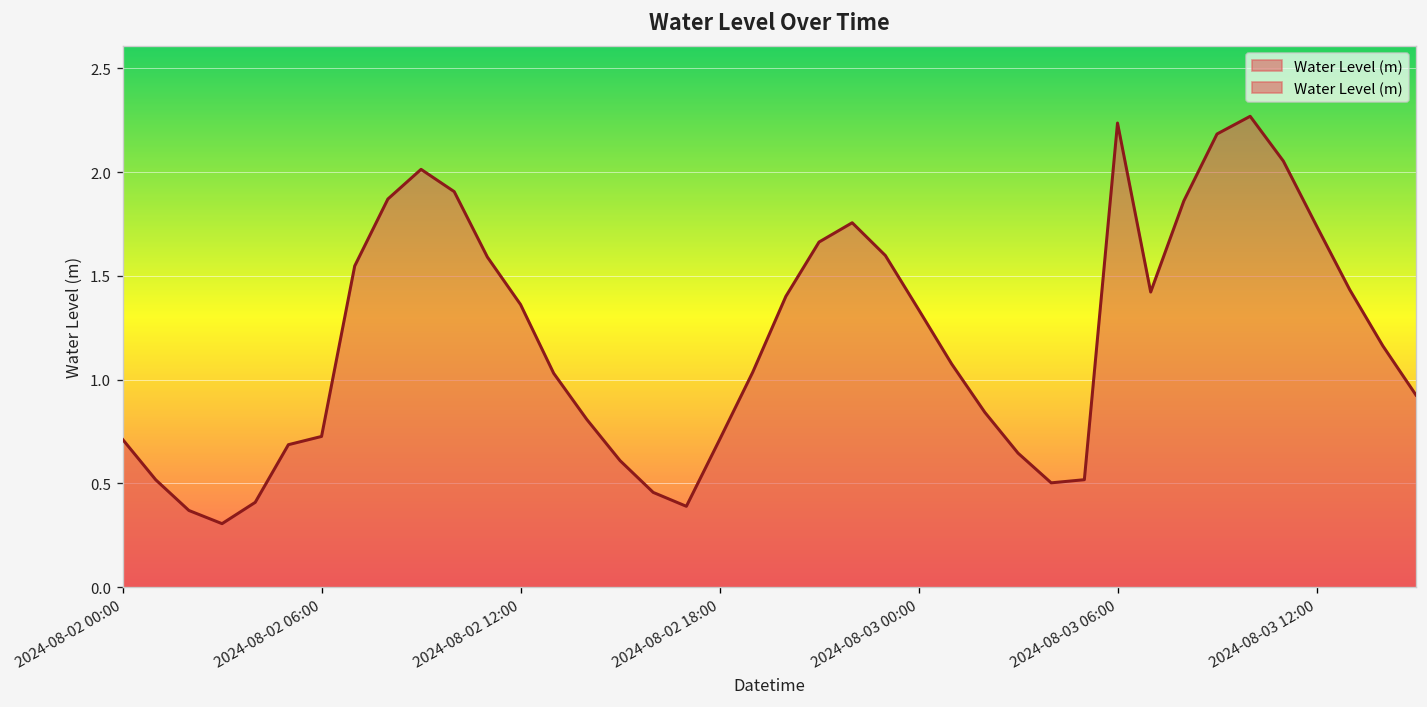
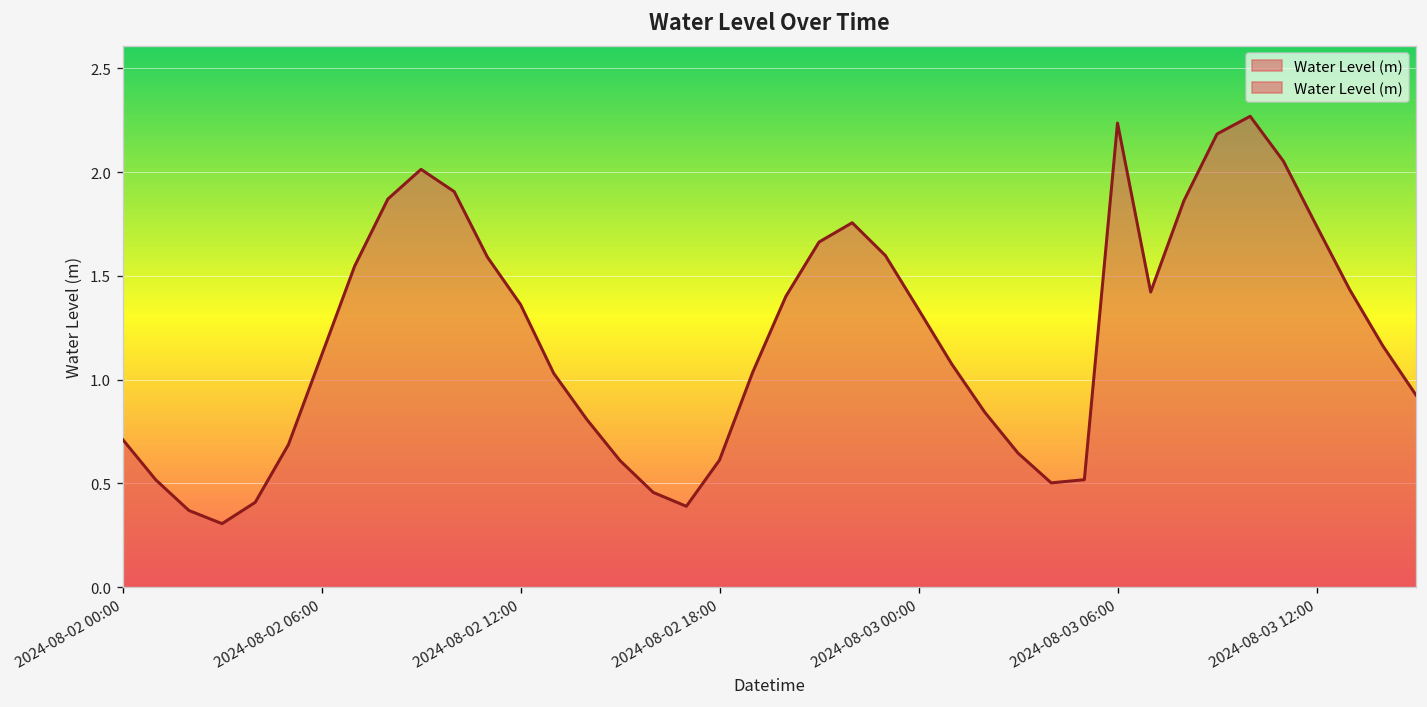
2024-08-02 06:00: 0.73 -> 1.12
2024-08-02 18:00: 0.71 -> 0.61
